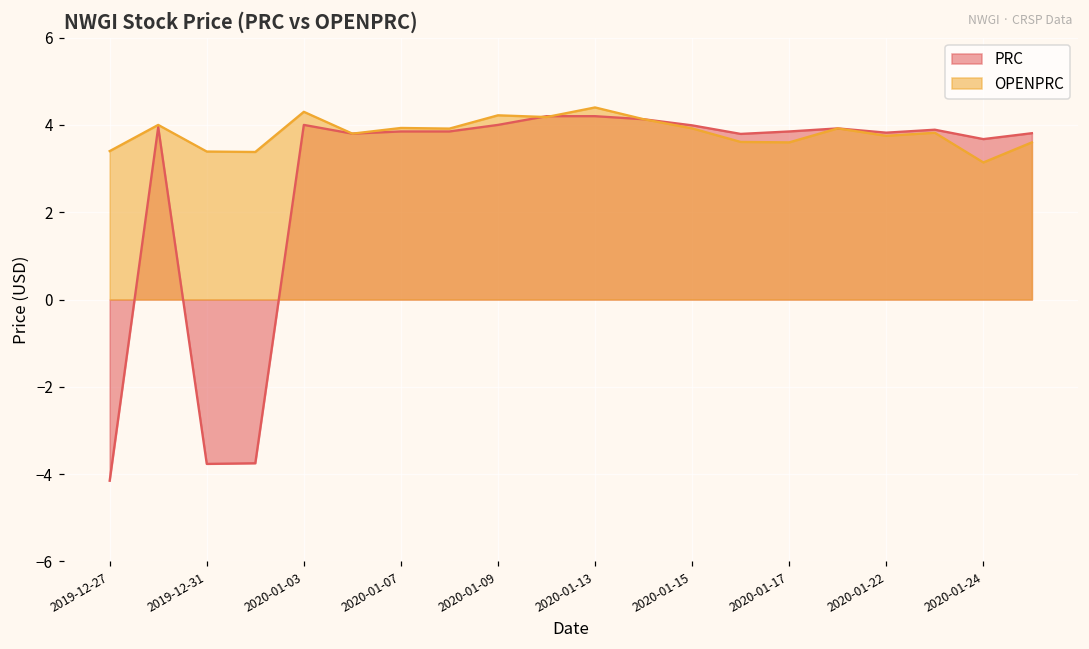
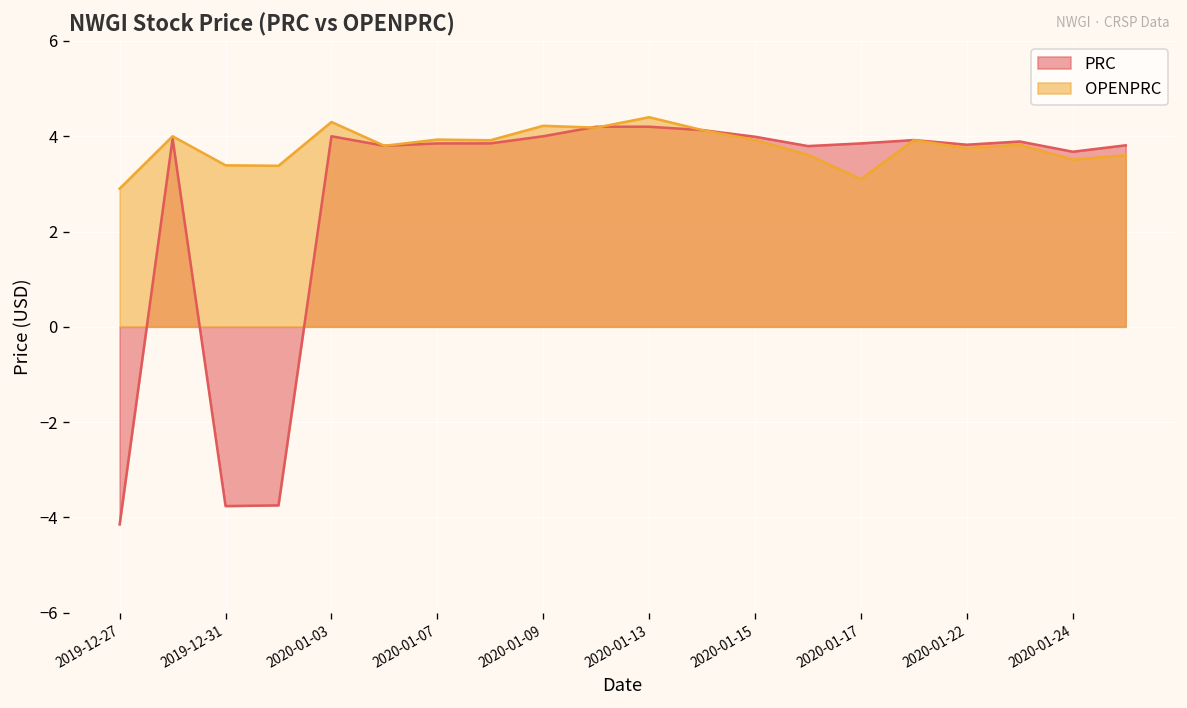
OPENPRC, 2019-12-27: 3.4 -> 2.9
OPENPRC, 2020-01-17: 3.6 -> 3.1
OPENPRC, 2020-01-24: 3.1 -> 3.5
